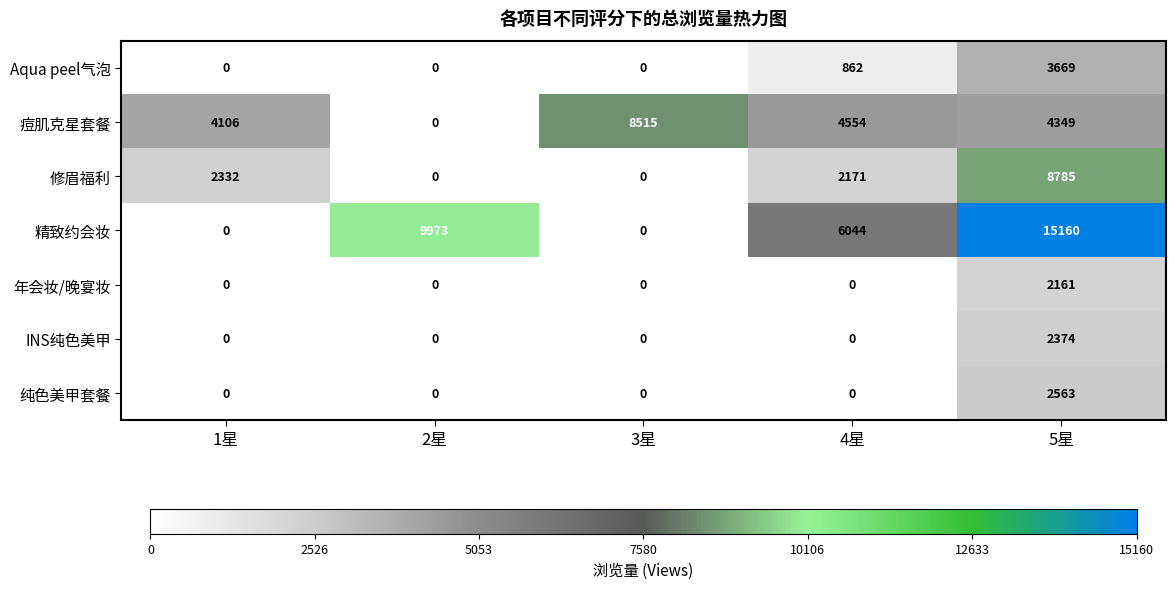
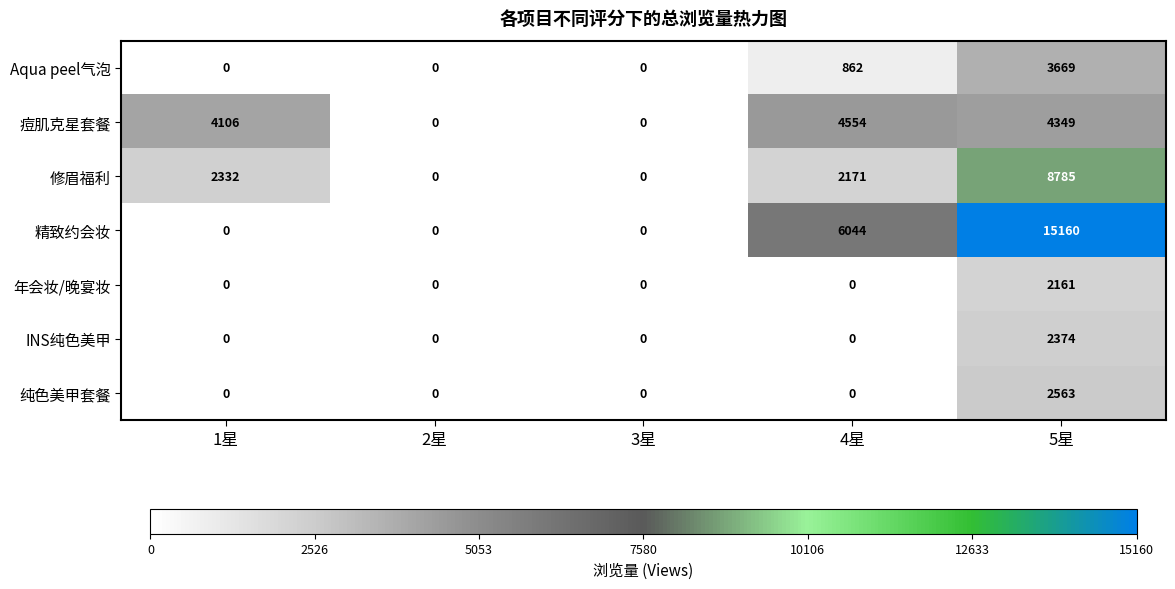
痘肌克星套餐, 3星: 8515 -> 0
精致约会妆, 2星: 9973 -> 0
